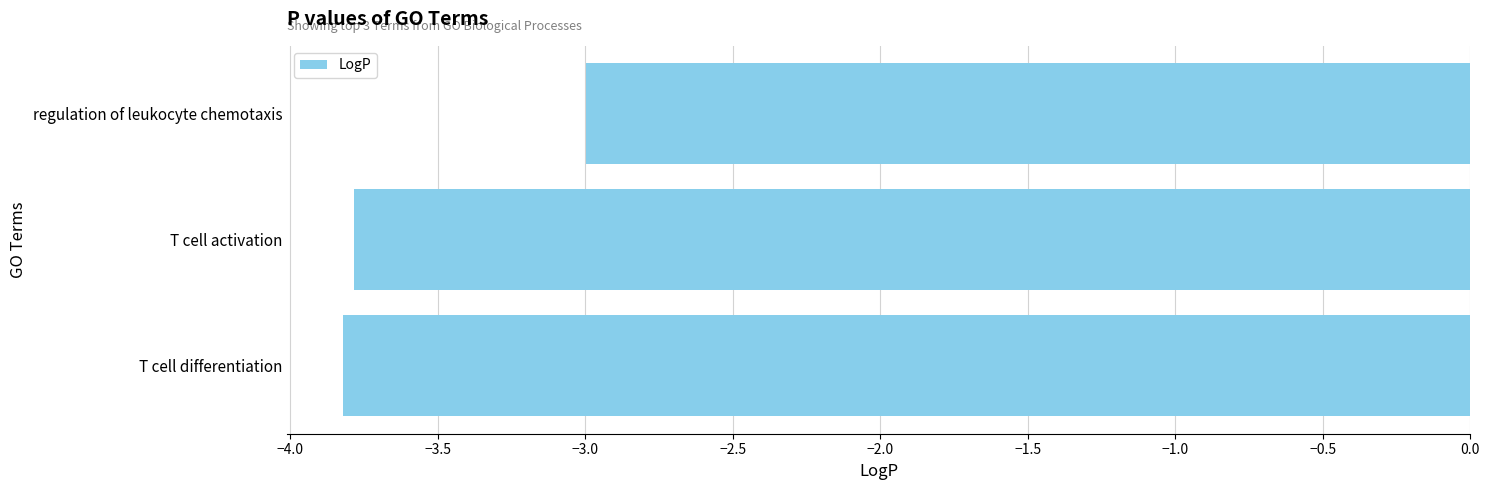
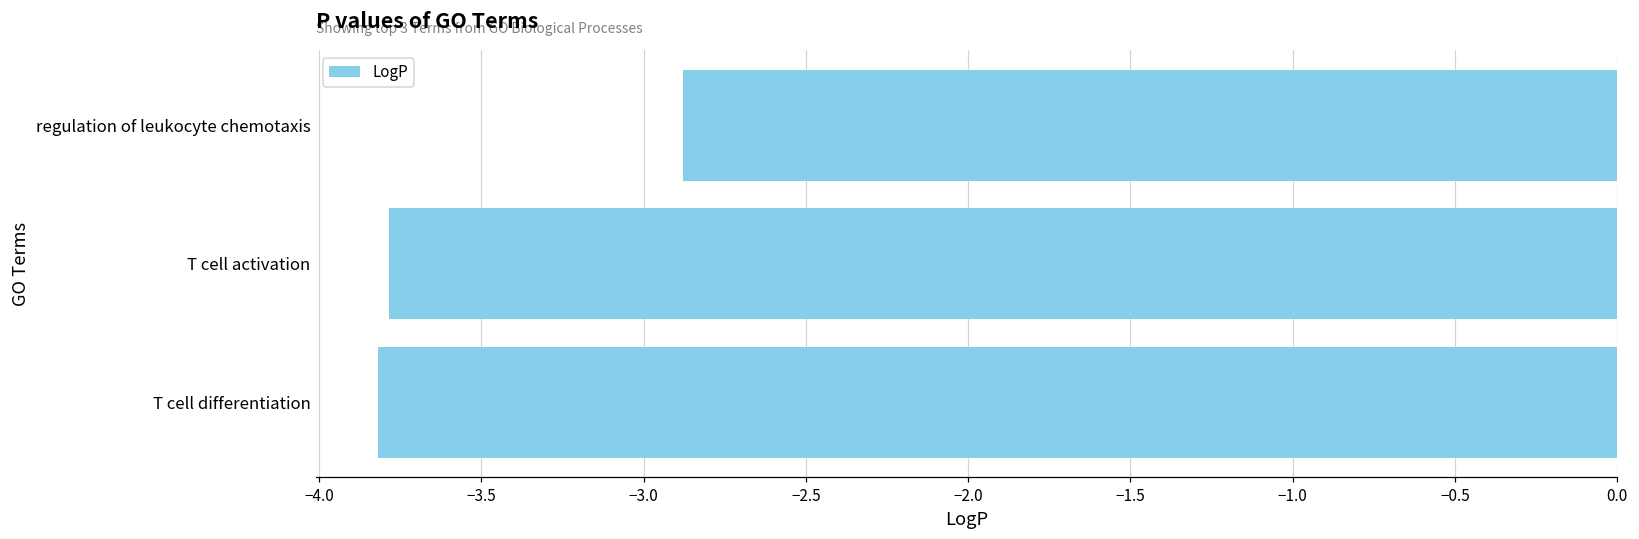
regulation of leukocyte chemotaxis: -3.00 -> -2.88
